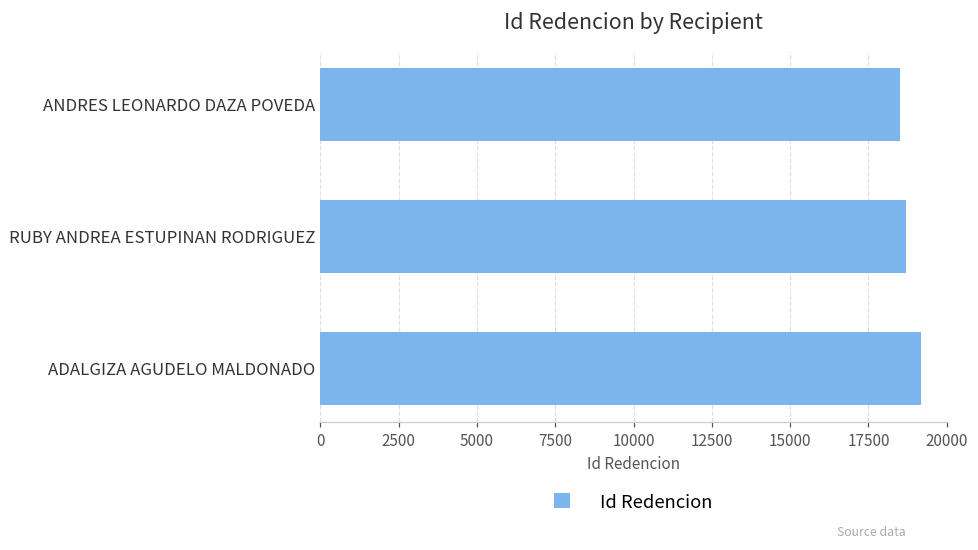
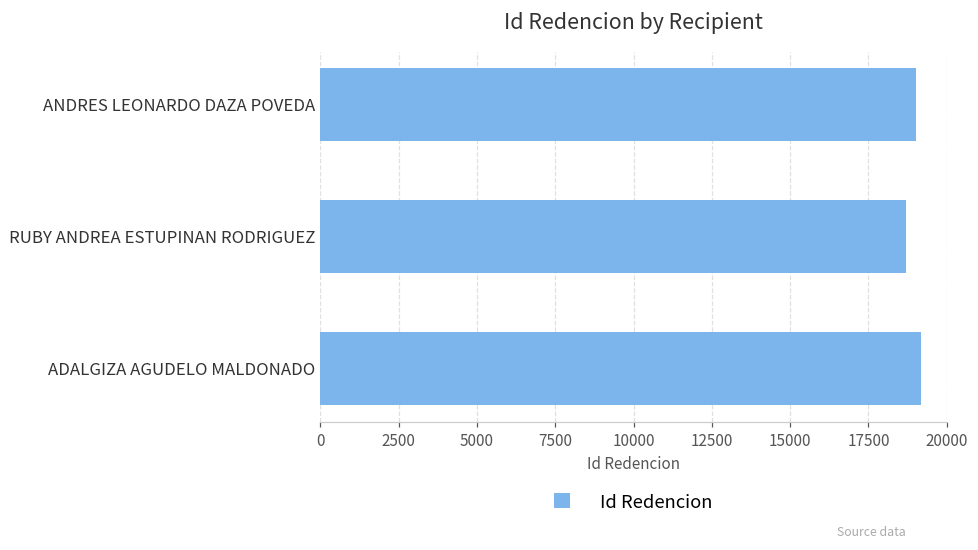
ANDRES LEONARDO DAZA POVEDA: 18500 -> 19000
